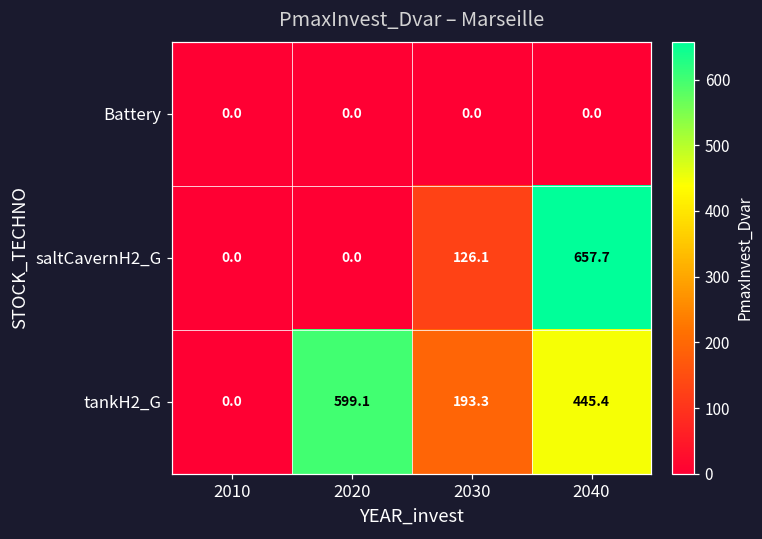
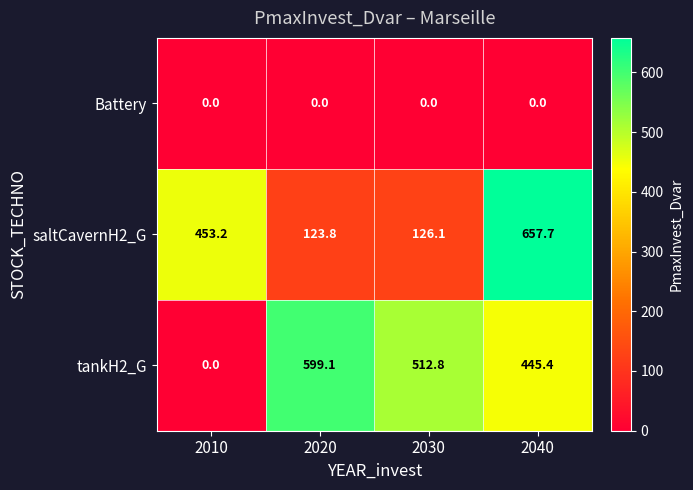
saltCavernH2_G, 2010: 0.0 -> 453.2
saltCavernH2_G, 2020: 0.0 -> 123.8
tankH2_G, 2030: 193.3 -> 512.8
